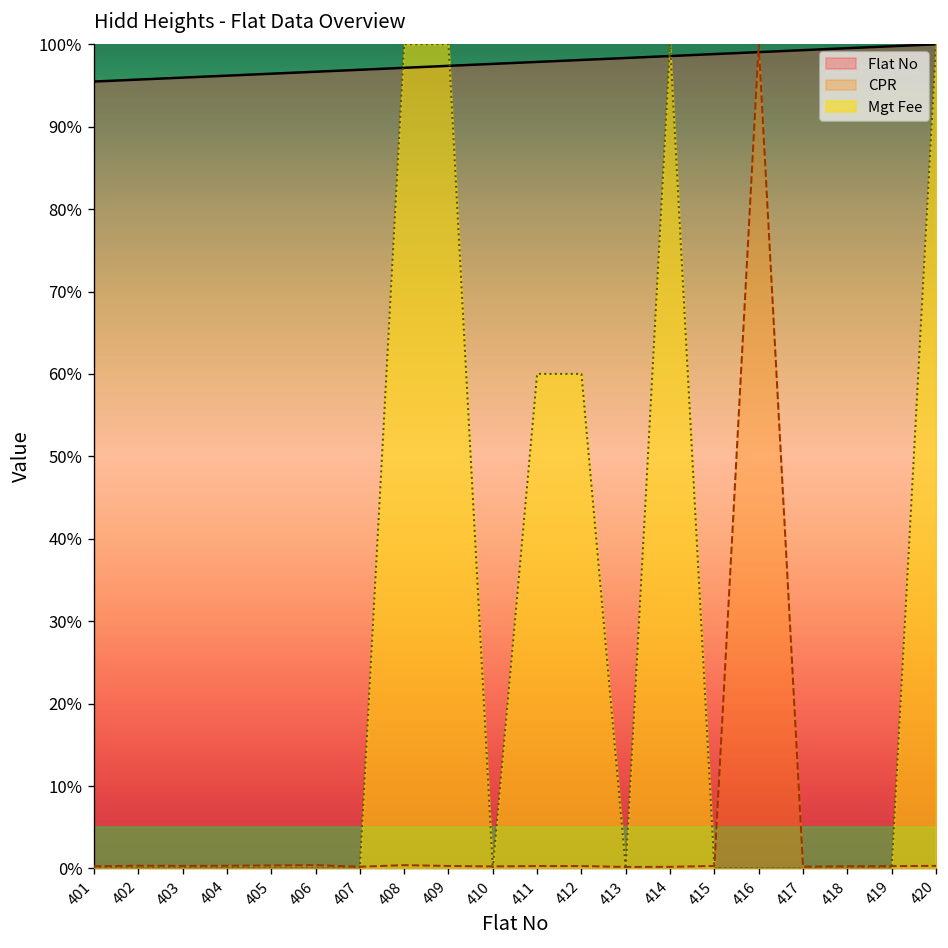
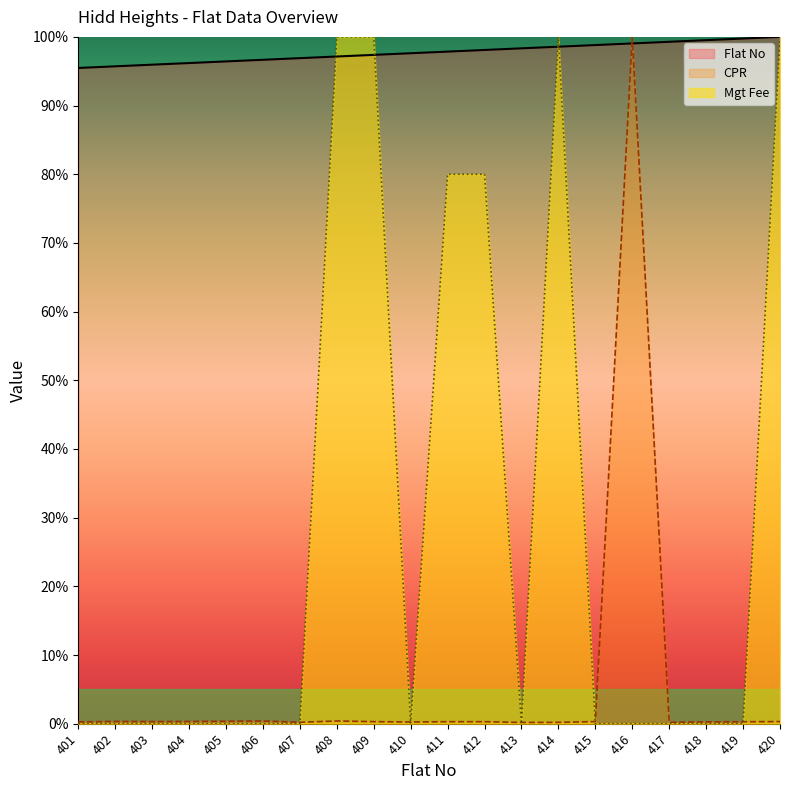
Mgt Fee, 411: 60% -> 80%
Mgt Fee, 412: 60% -> 80%
